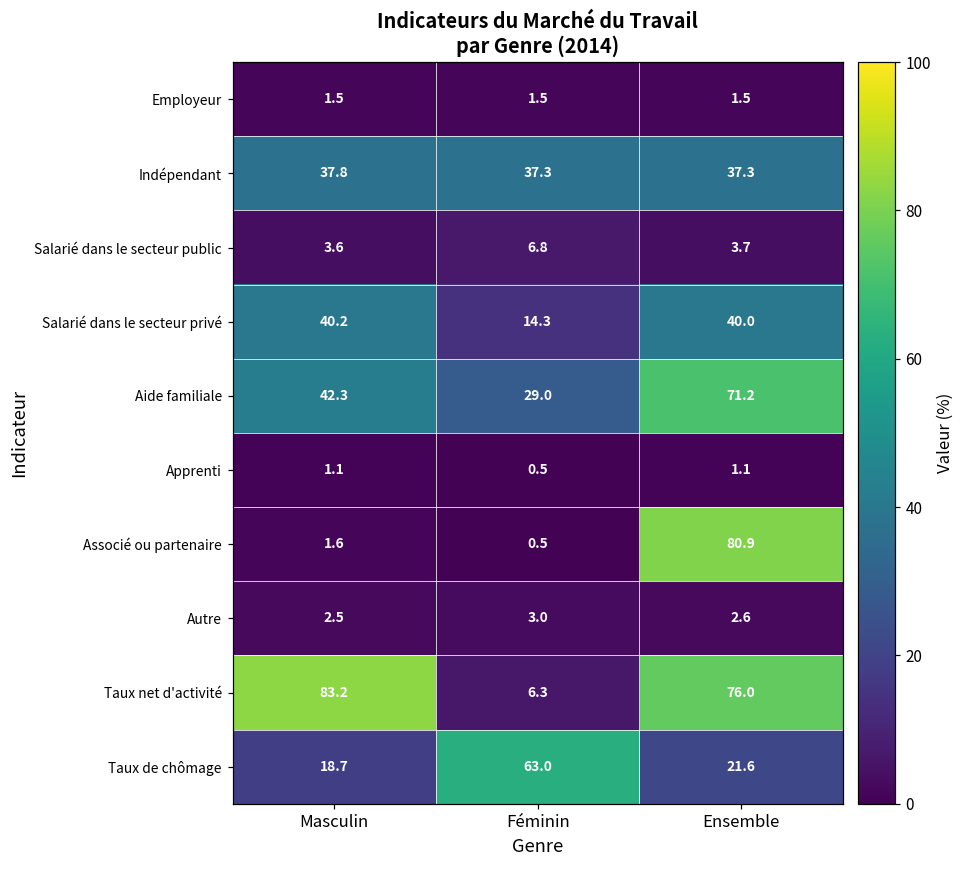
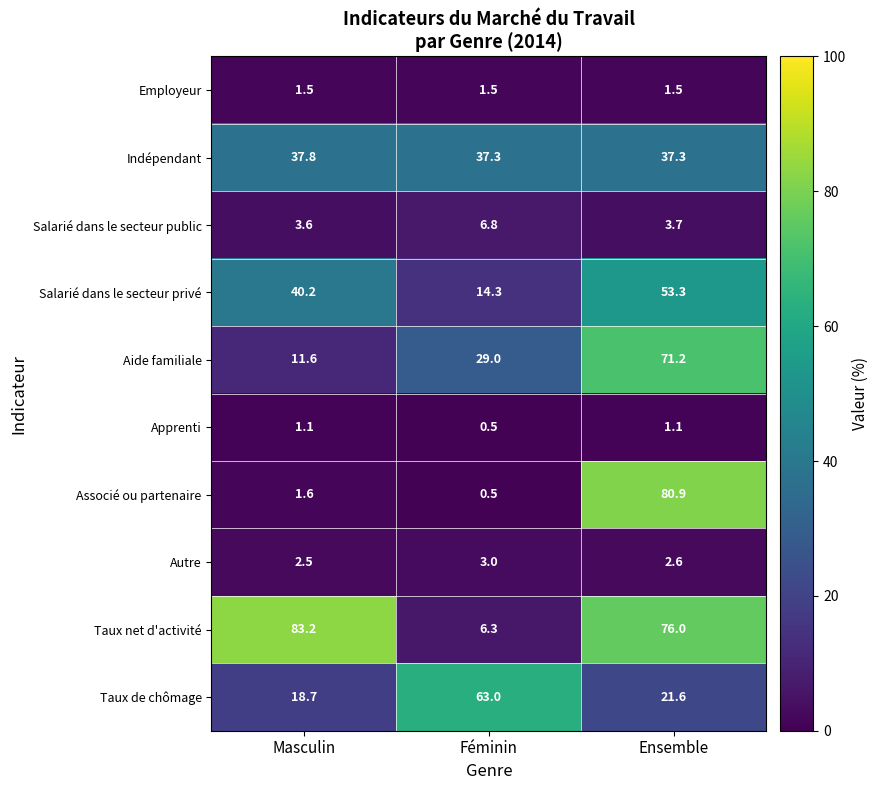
Salarié dans le secteur privé, Ensemble: 40.0 -> 53.3
Aide familiale, Masculin: 42.3 -> 11.6
